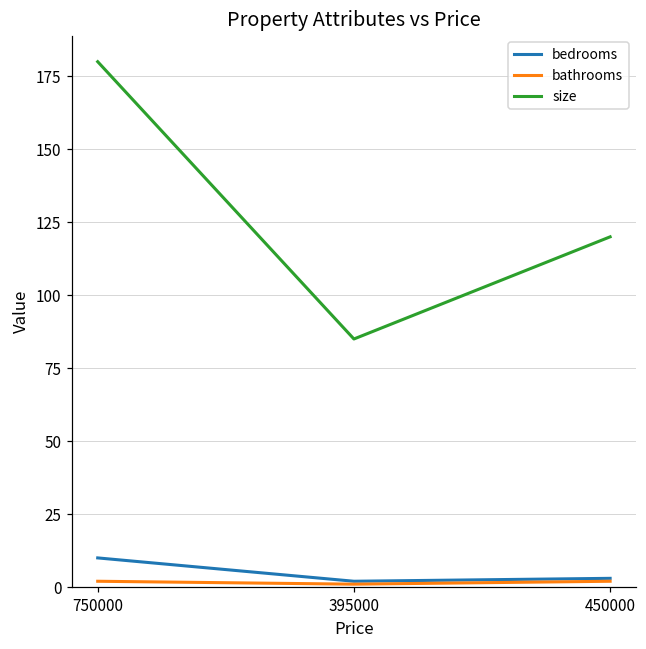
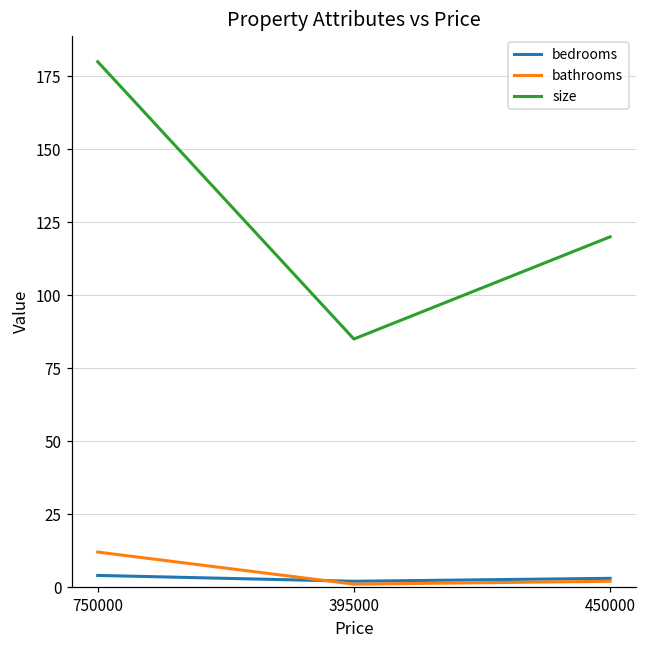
bedrooms, 750000: 10 -> 4
bathrooms, 750000: 2 -> 12
